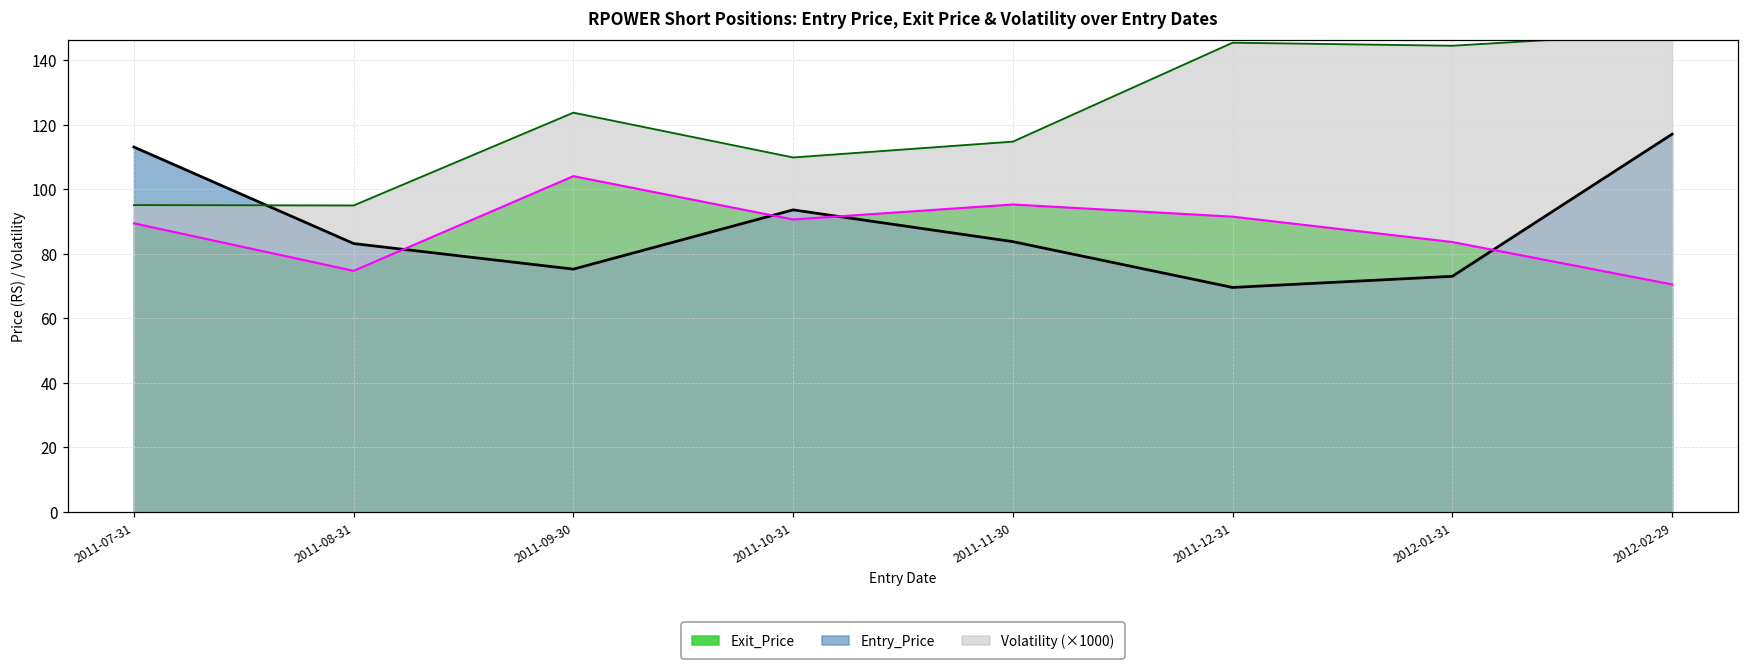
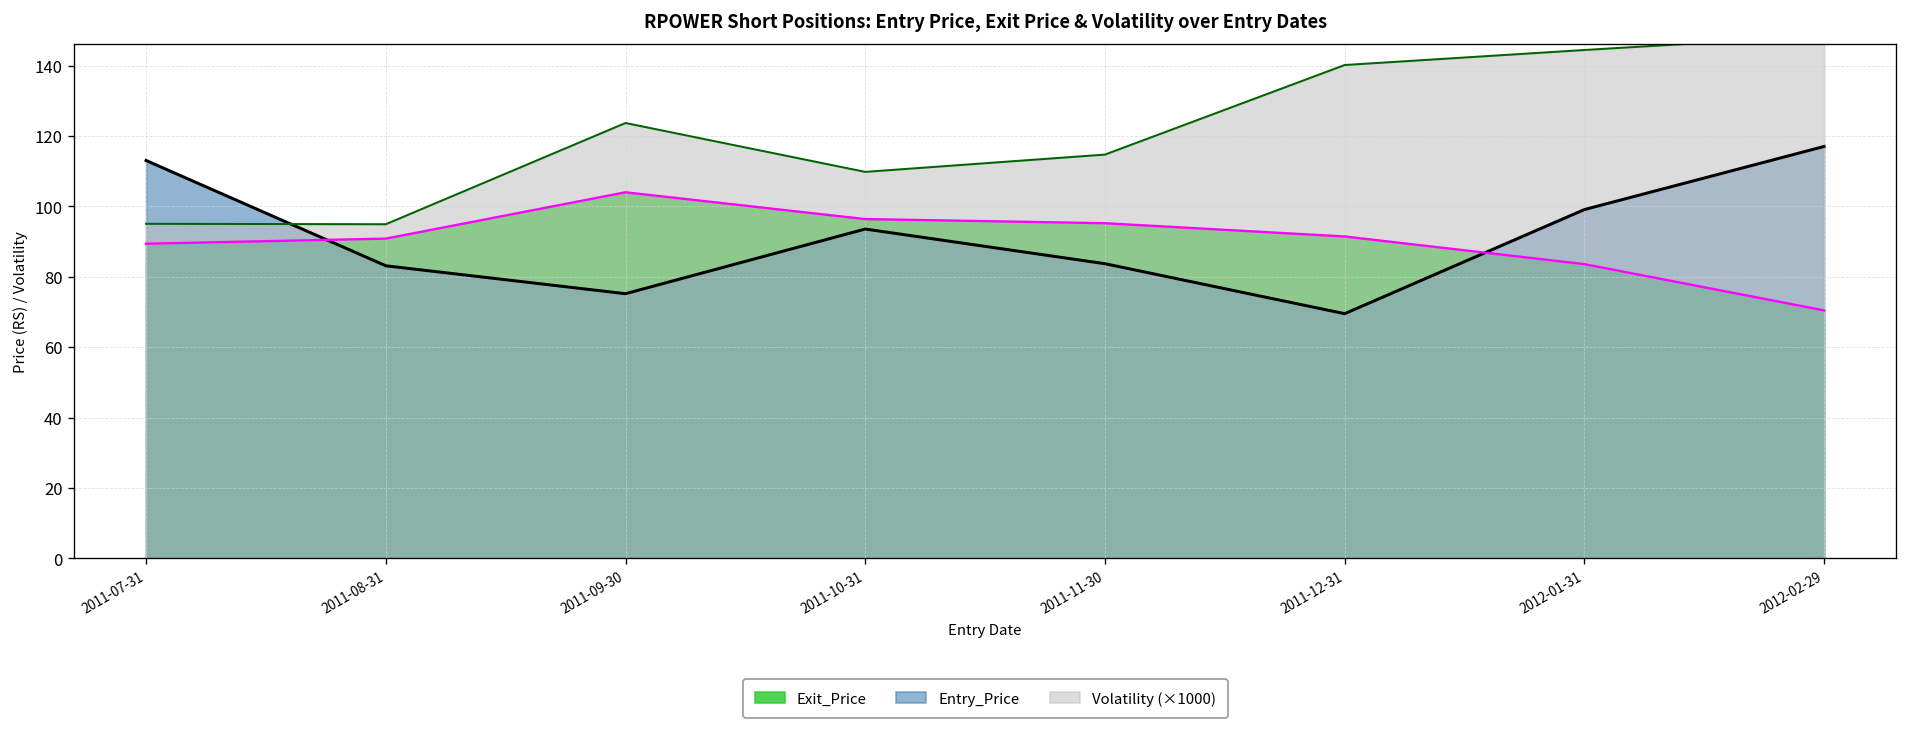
Exit_Price, 2011-08-31: 75 -> 91
Exit_Price, 2011-10-31: 91 -> 96
Volatility (×1000), 2011-12-31: 145 -> 140
Entry_Price, 2012-01-31: 73 -> 99
